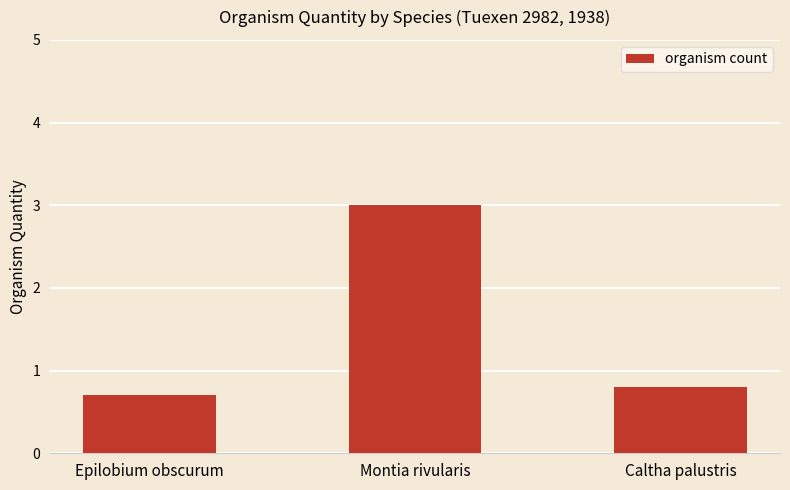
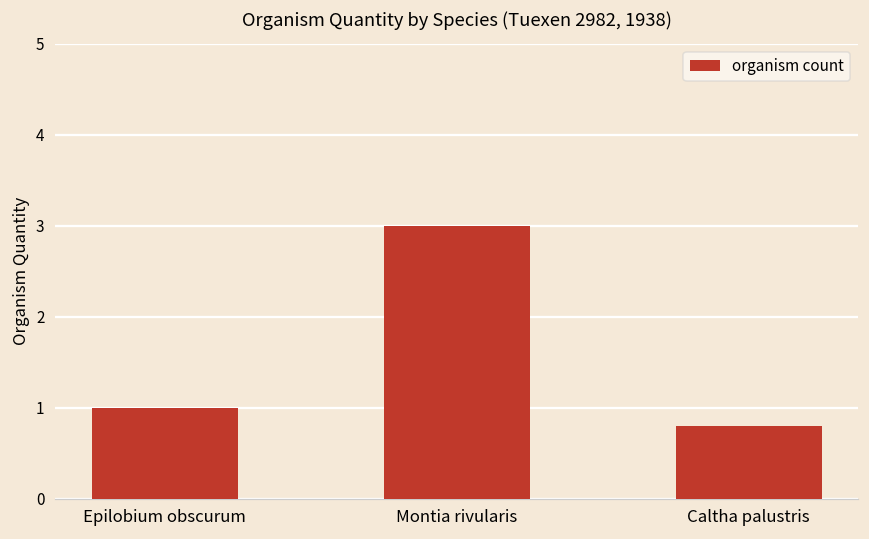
Epilobium obscurum: 0.7 -> 1.0
